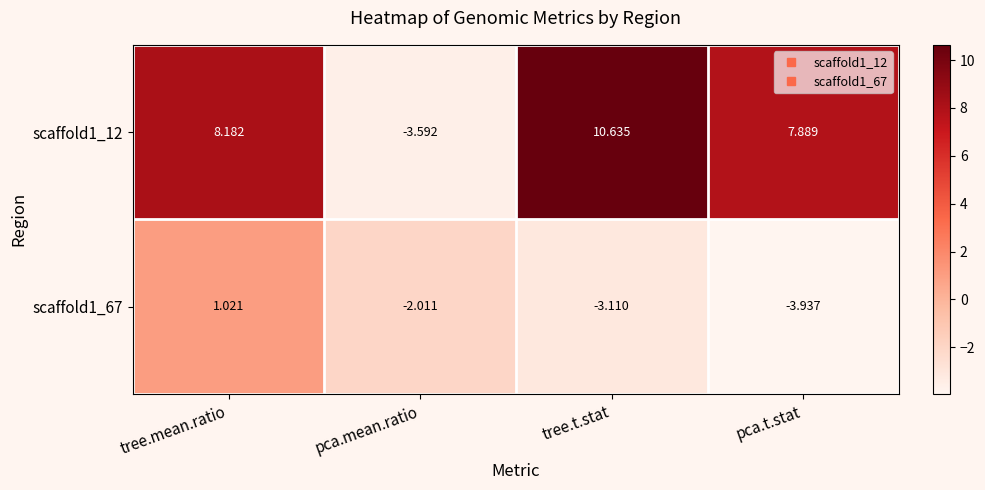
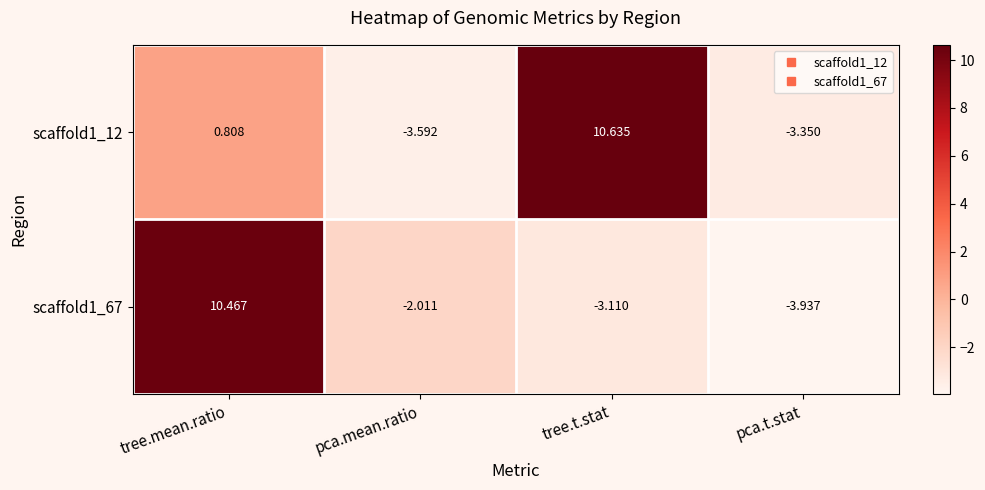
scaffold1_12, tree.mean.ratio: 8.182 -> 0.808
scaffold1_12, pca.t.stat: 7.889 -> -3.350
scaffold1_67, tree.mean.ratio: 1.021 -> 10.467
